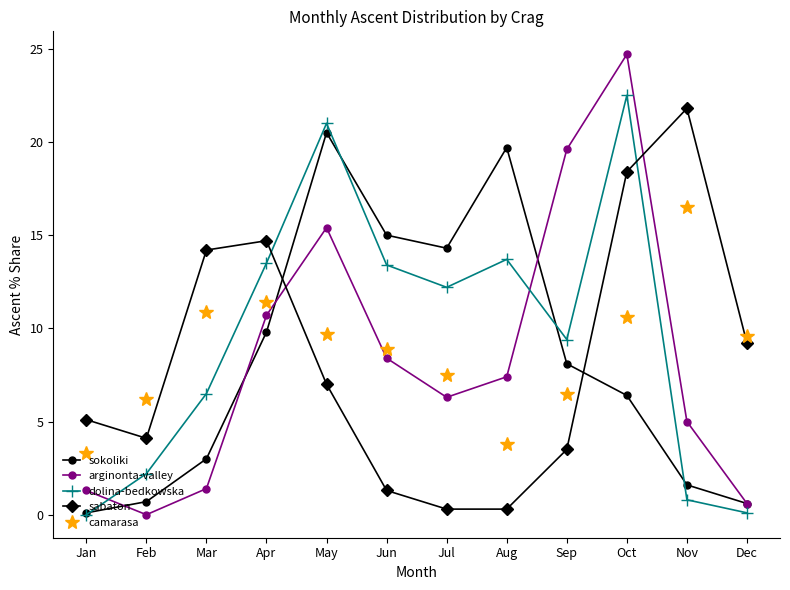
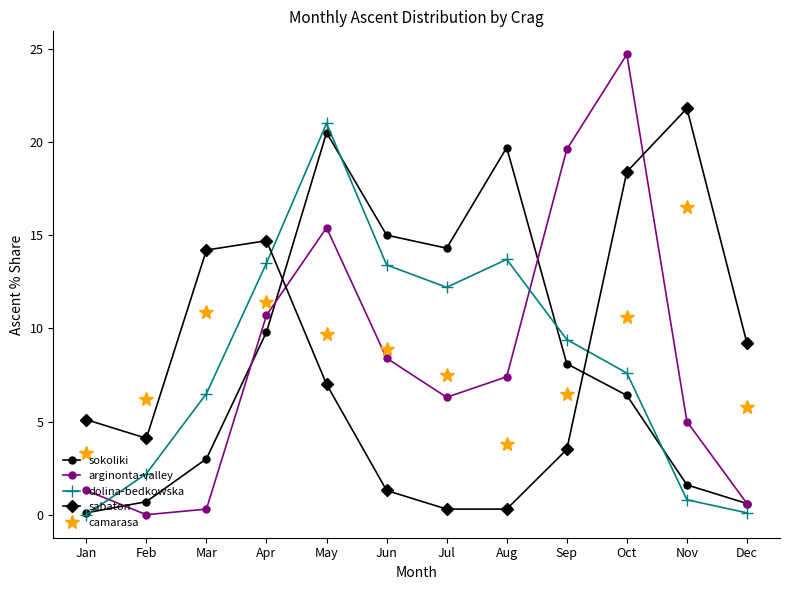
arginonta-valley, Mar: 1.4 -> 0.3
dolina-bedkowska, Oct: 22.5 -> 7.6
camarasa, Dec: 9.6 -> 5.8
